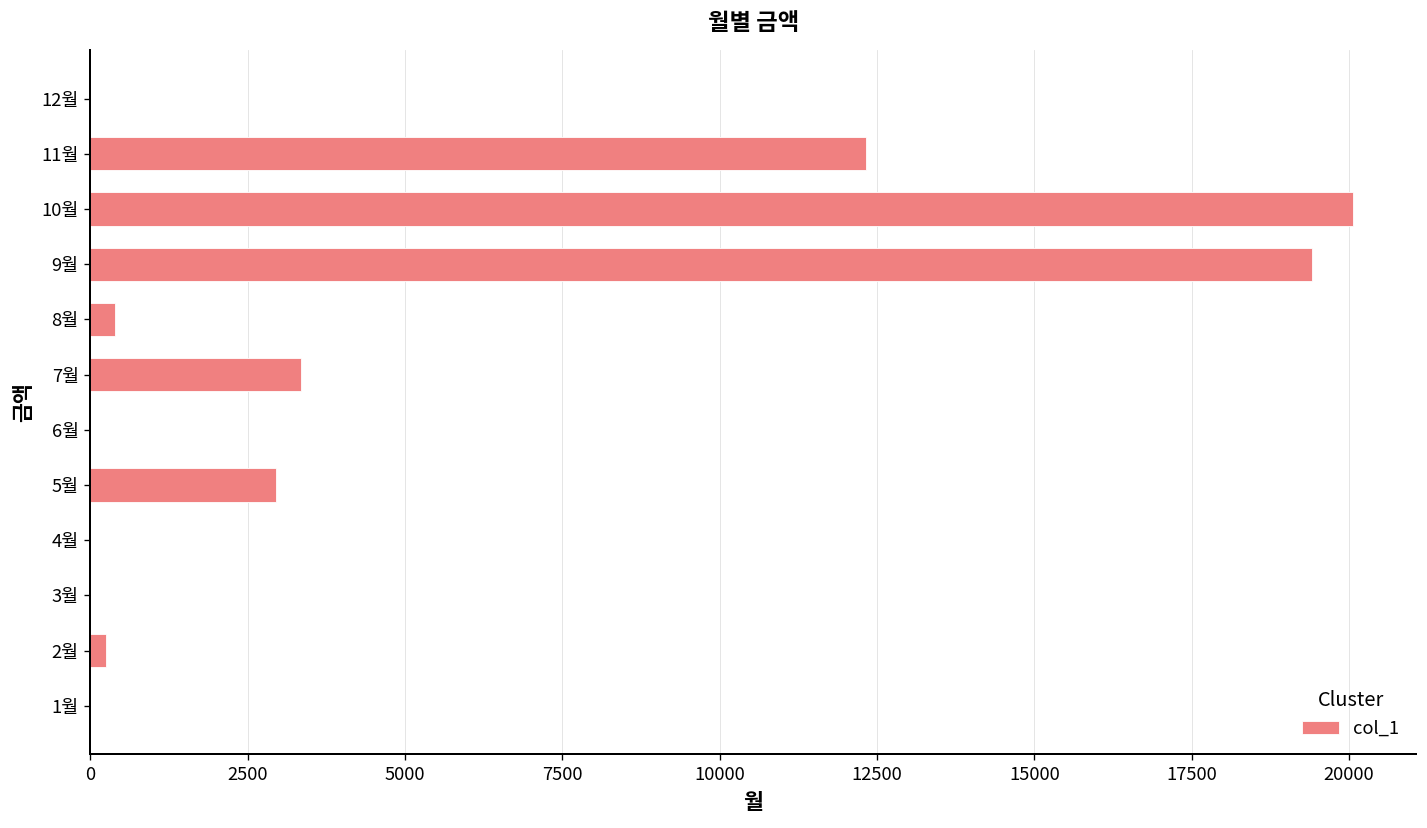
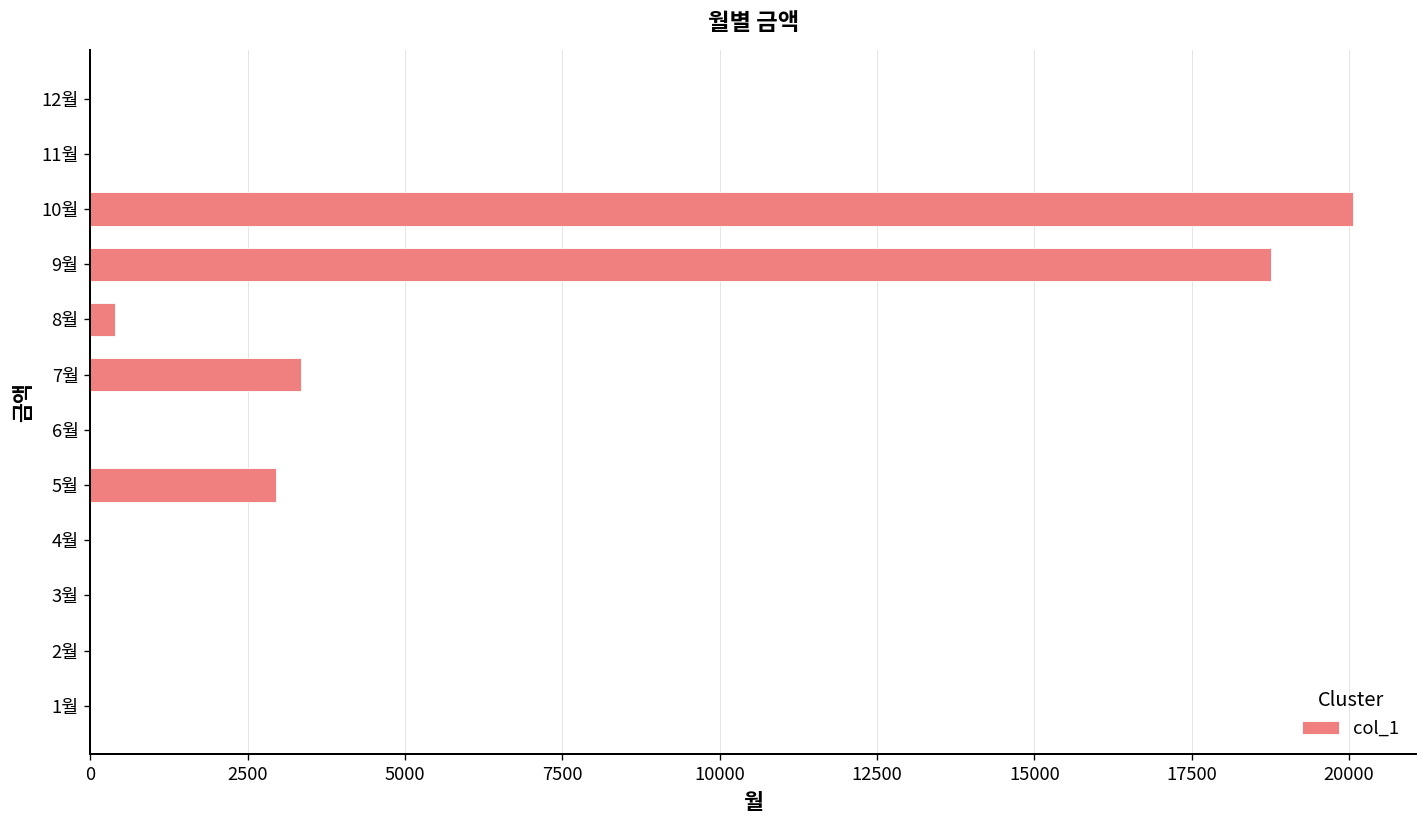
11월: 12300 -> 0
9월: 19400 -> 18800
2월: 300 -> 0
